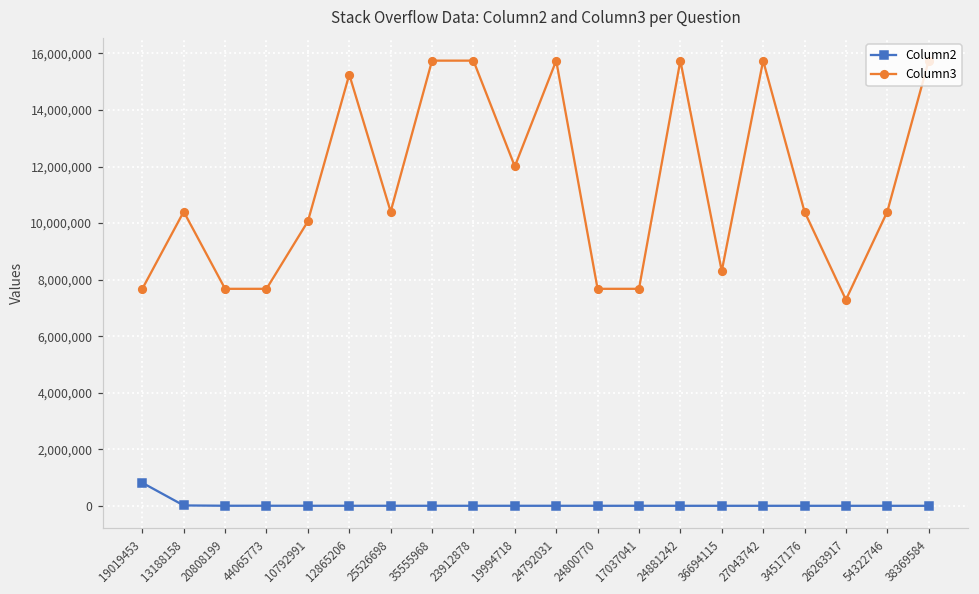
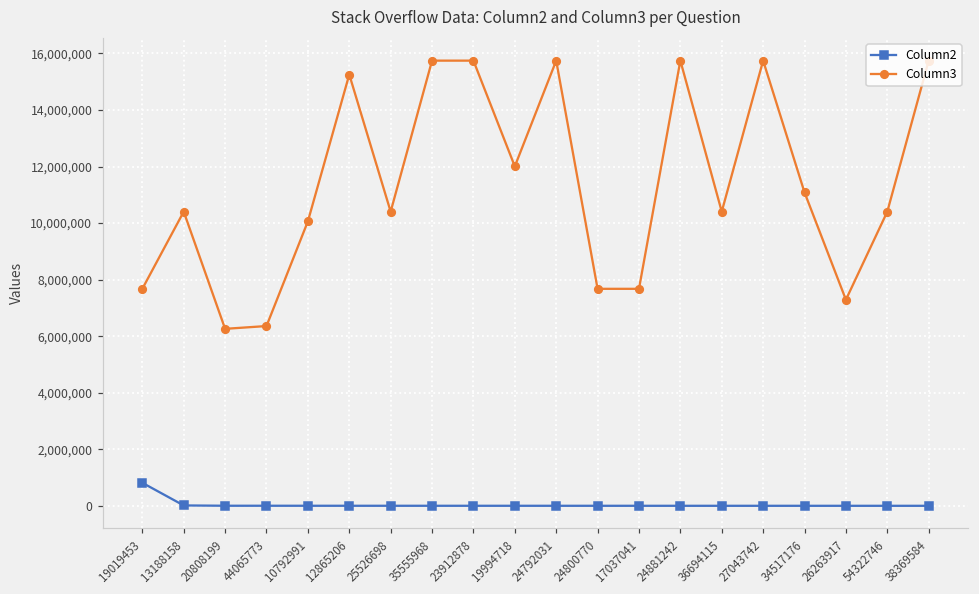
Column3, 20808199: 7,700,000 -> 6,300,000
Column3, 44065773: 7,700,000 -> 6,400,000
Column3, 36694115: 8,300,000 -> 10,400,000
Column3, 34517176: 10,400,000 -> 11,100,000
